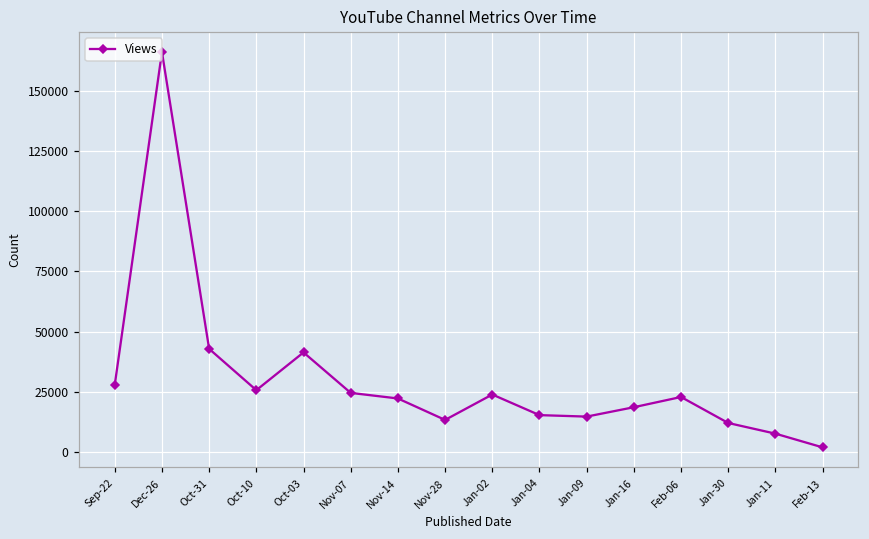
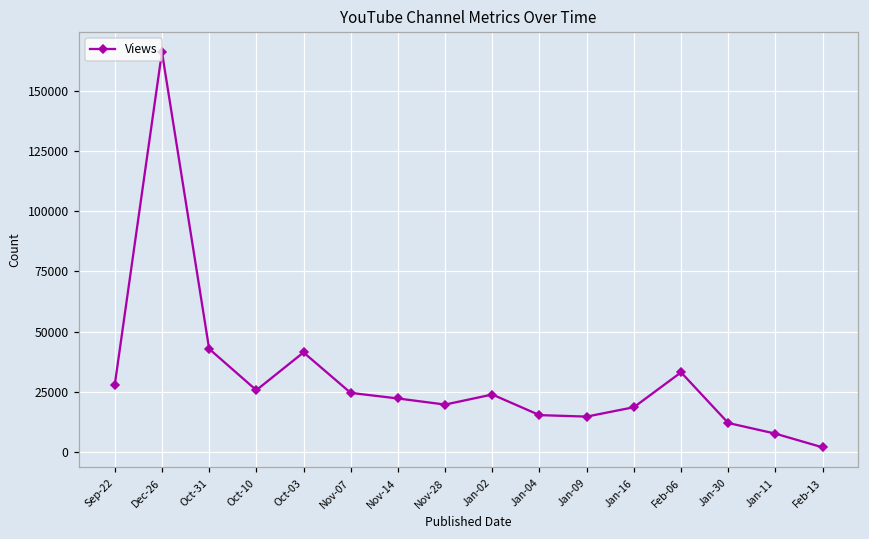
Nov-28: 13000 -> 20000
Feb-06: 23000 -> 33000
